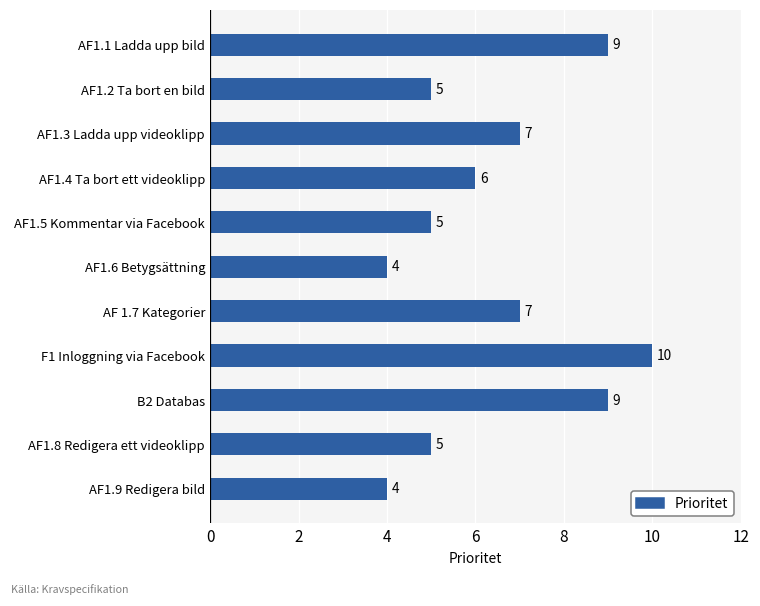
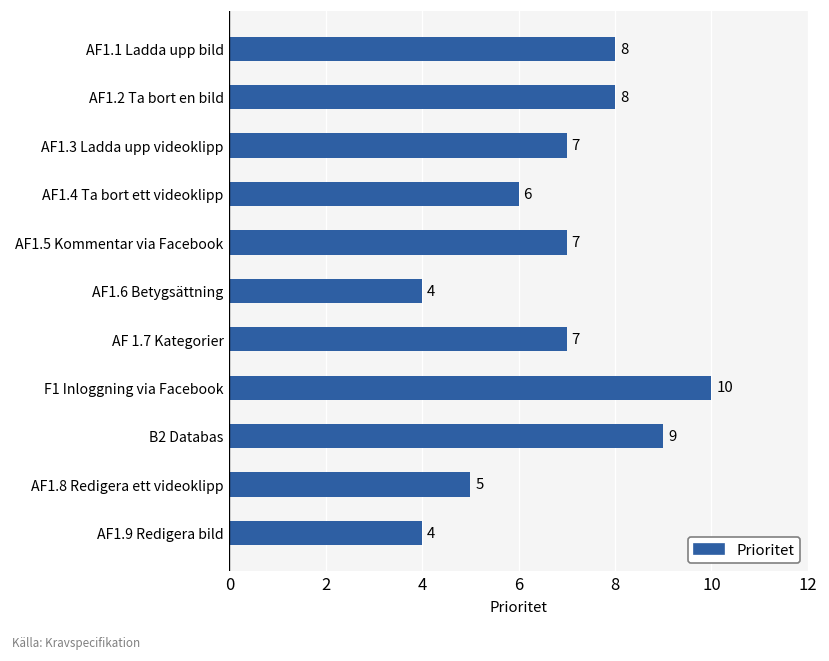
AF1.1 Ladda upp bild: 9 -> 8
AF1.2 Ta bort en bild: 5 -> 8
AF1.5 Kommentar via Facebook: 5 -> 7
